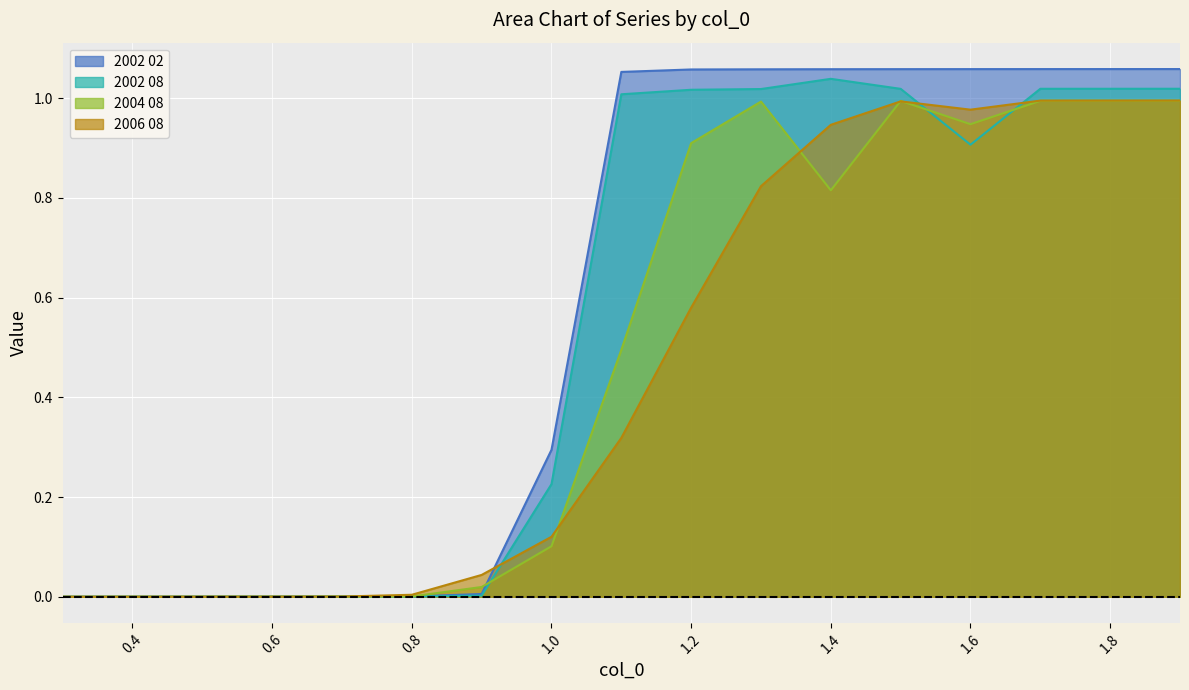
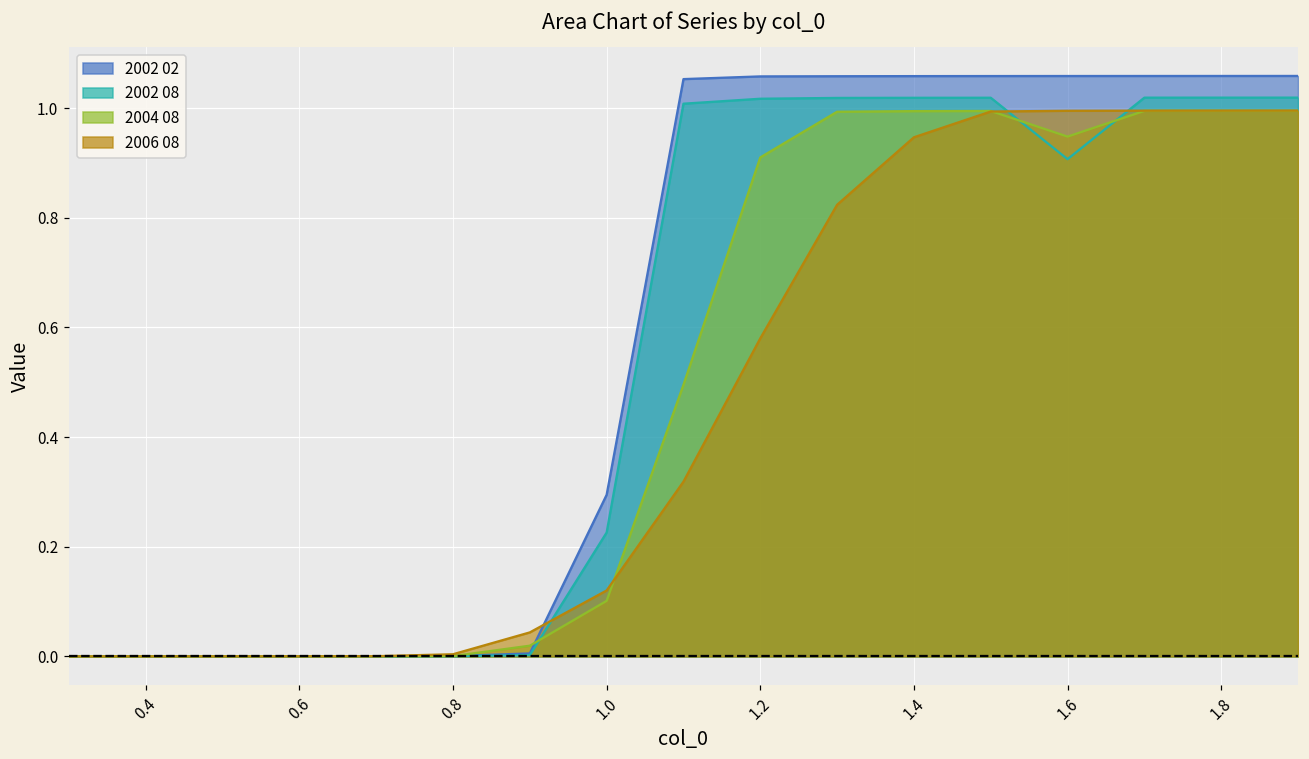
2002 08, 1.4: 1.04 -> 1.02
2004 08, 1.4: 0.82 -> 0.99
2006 08, 1.6: 0.98 -> 1.00
